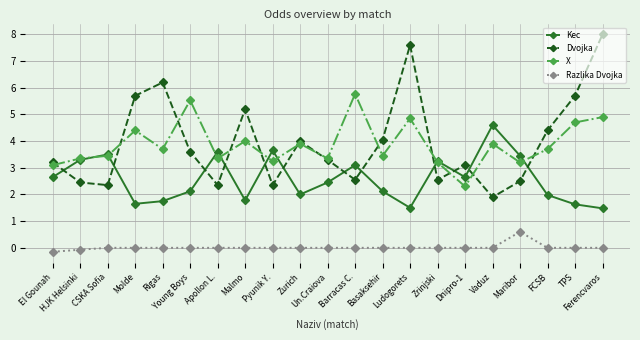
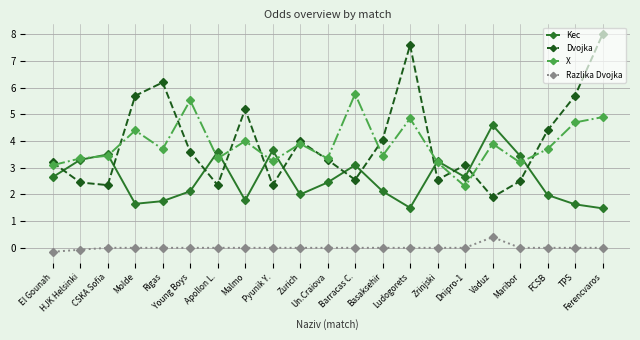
Razlika Dvojka, Vaduz: 0.0 -> 0.4
Razlika Dvojka, Maribor: 0.6 -> 0.0
